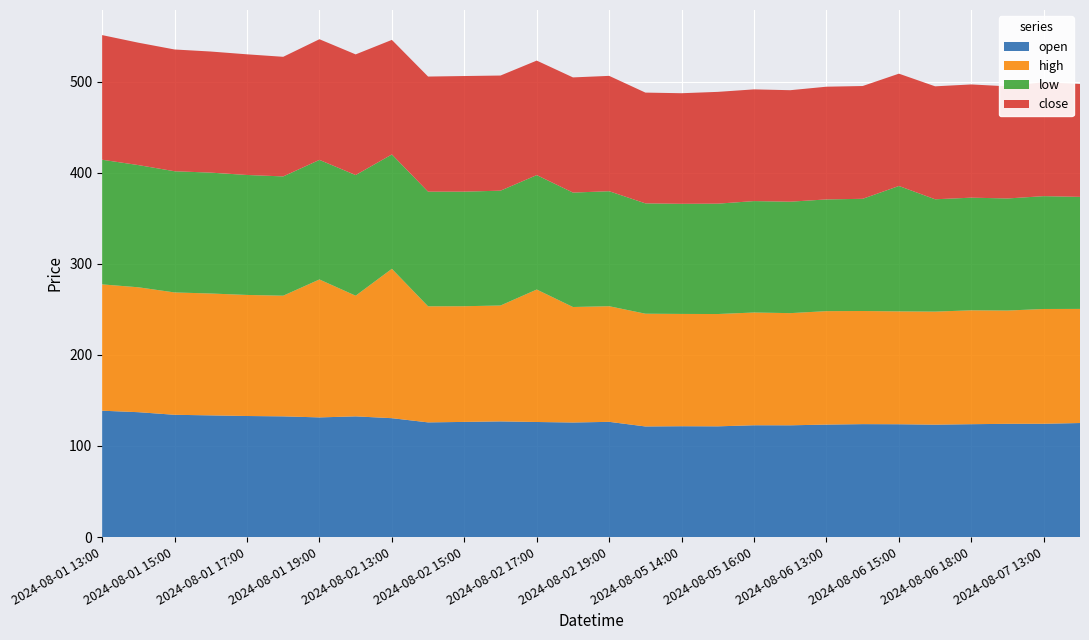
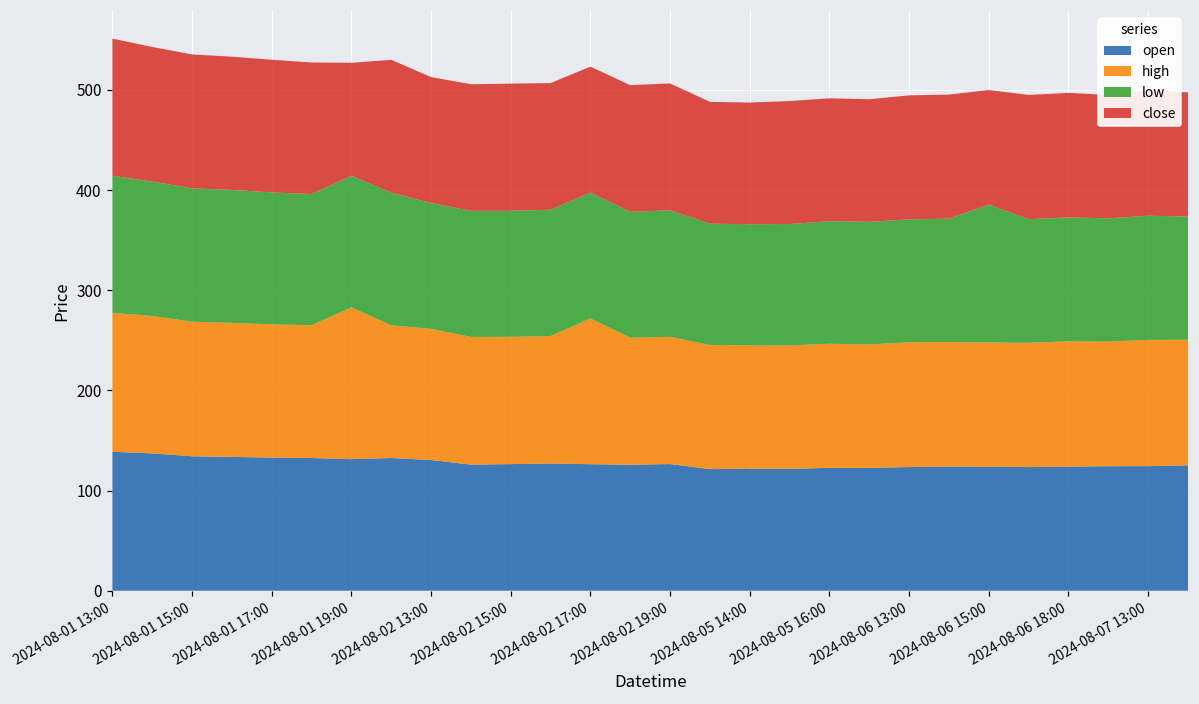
close, 2024-08-01 19:00: 130 -> 110
high, 2024-08-02 13:00: 160 -> 130
close, 2024-08-06 15:00: 120 -> 110
